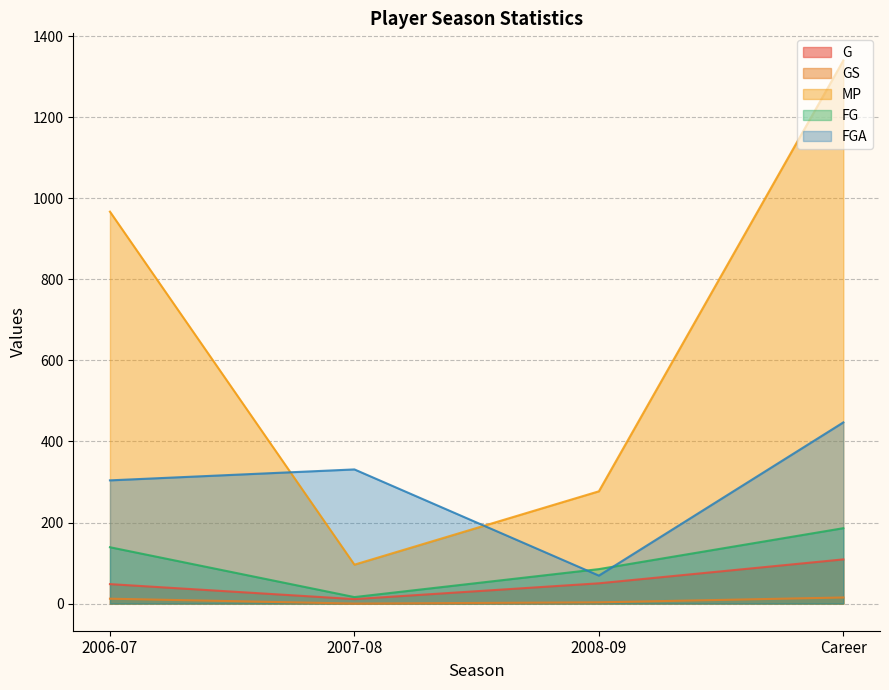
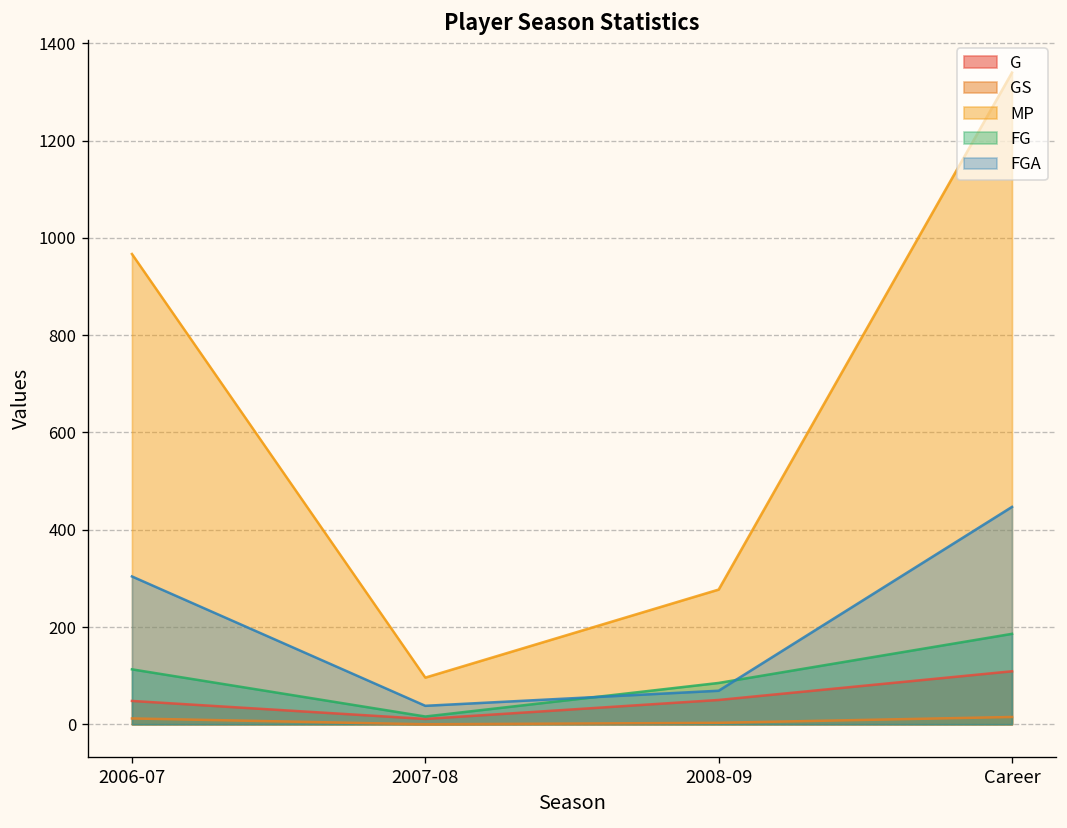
FG, 2006-07: 140 -> 110
FGA, 2007-08: 330 -> 40
